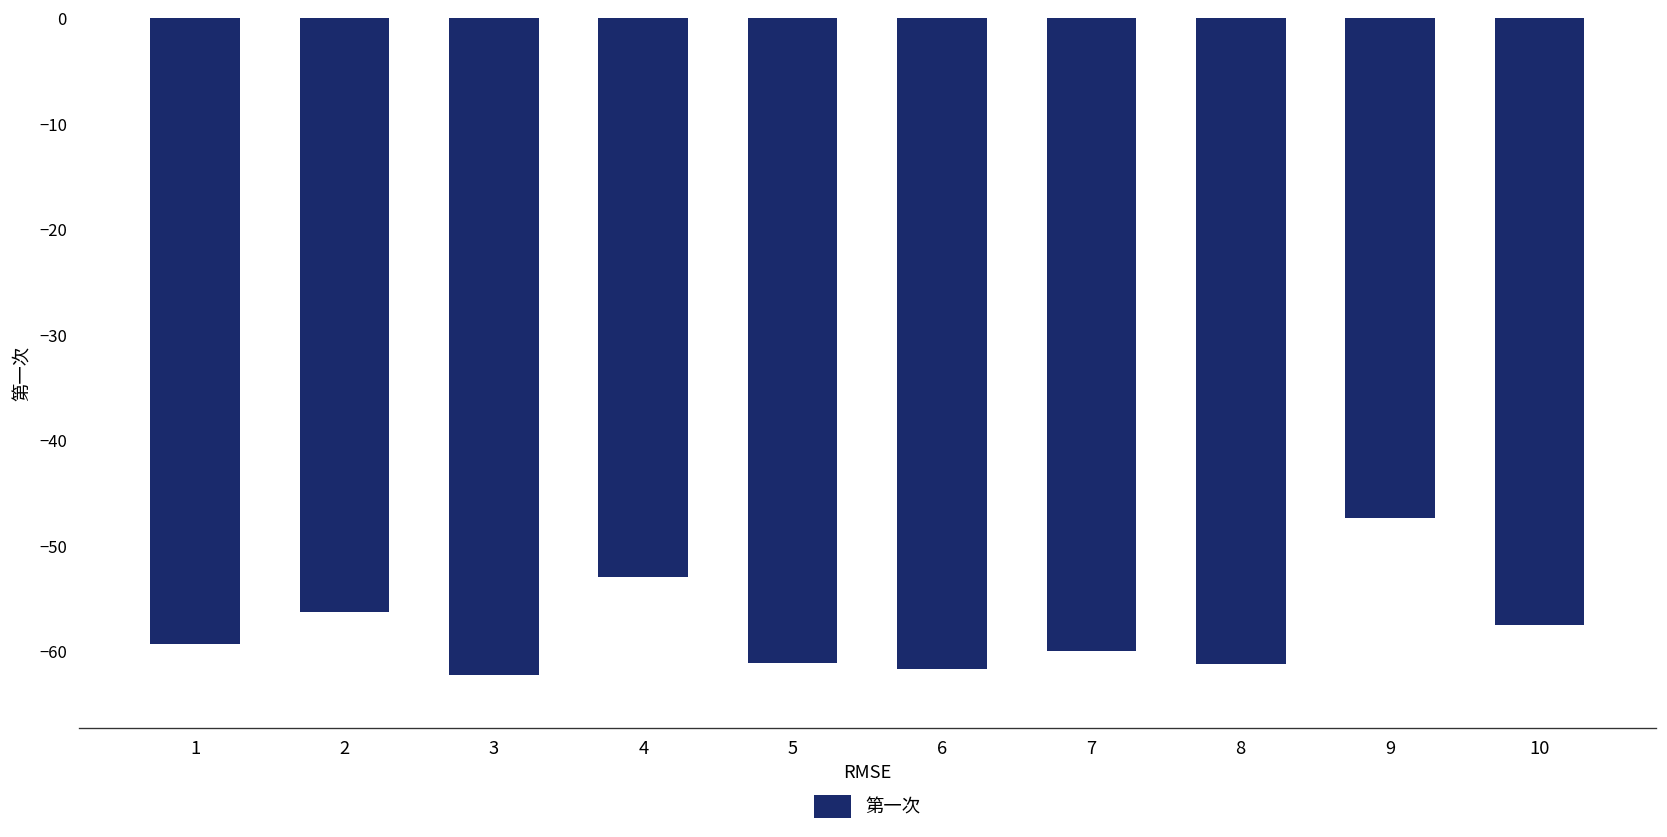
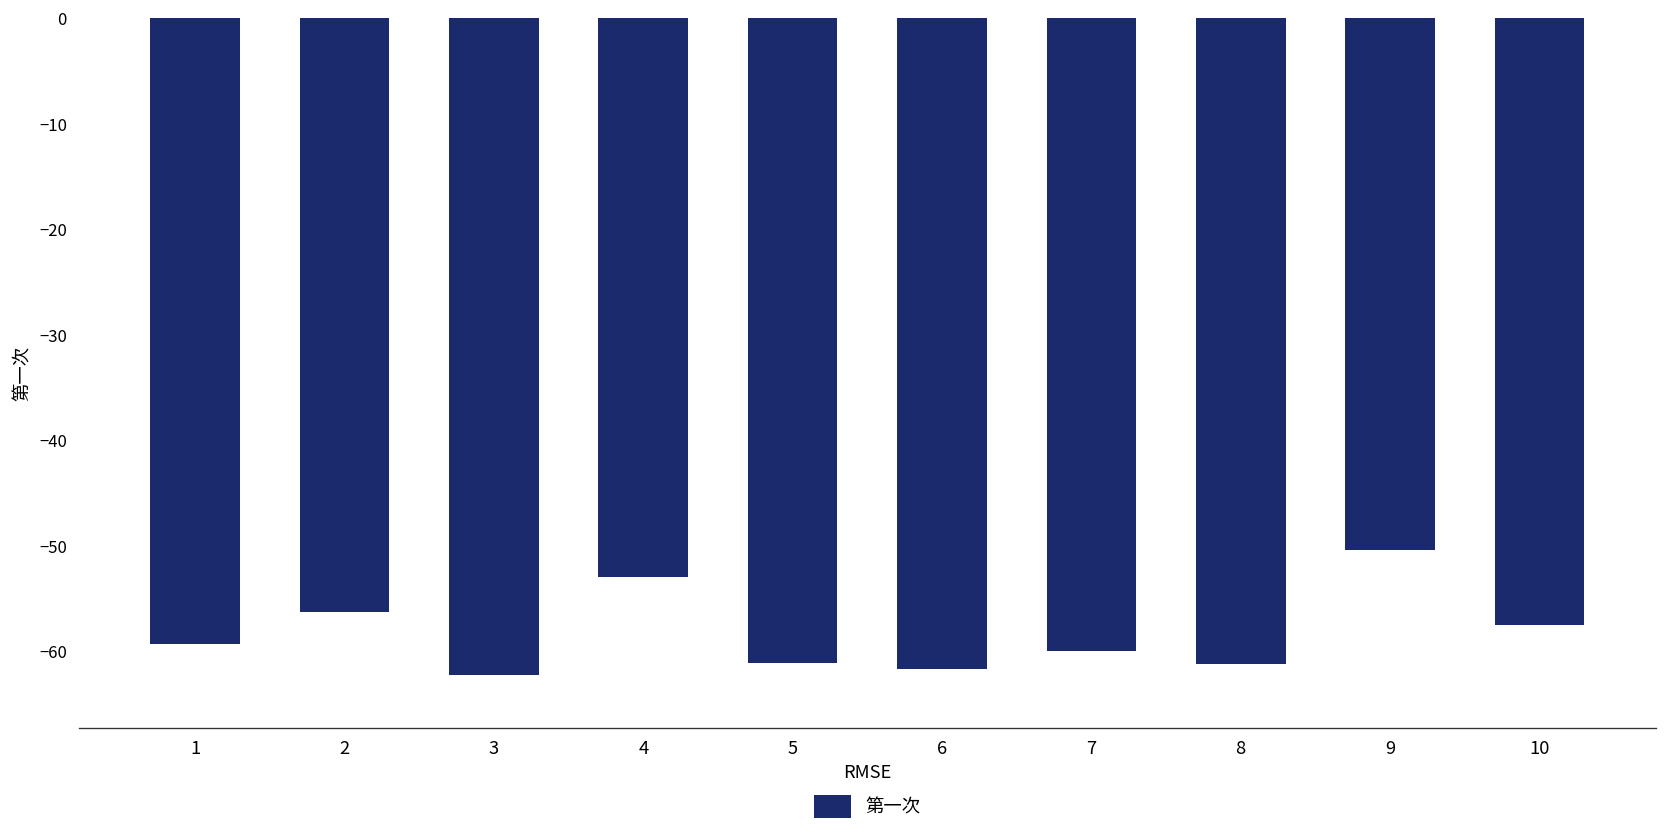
9: -47 -> -50
